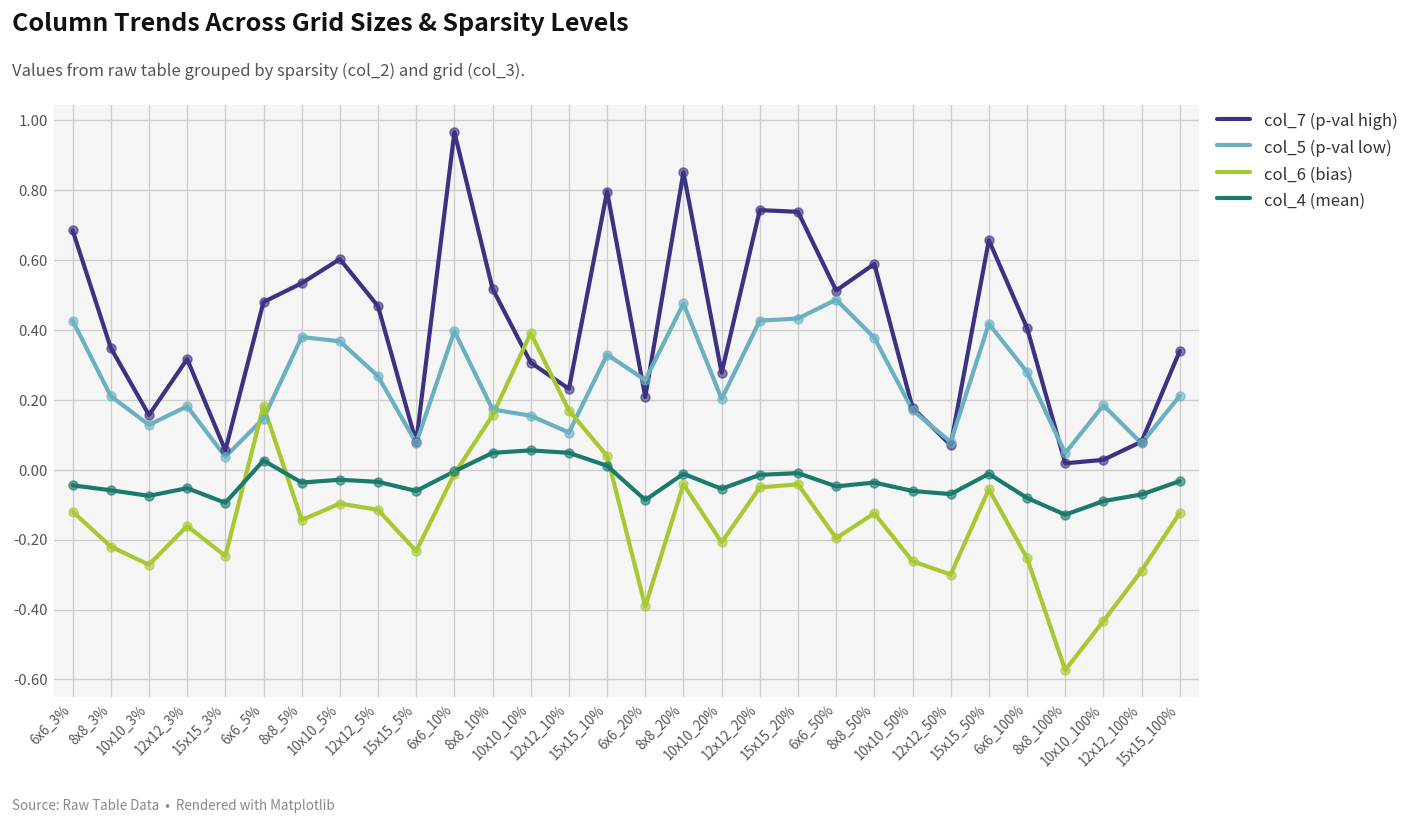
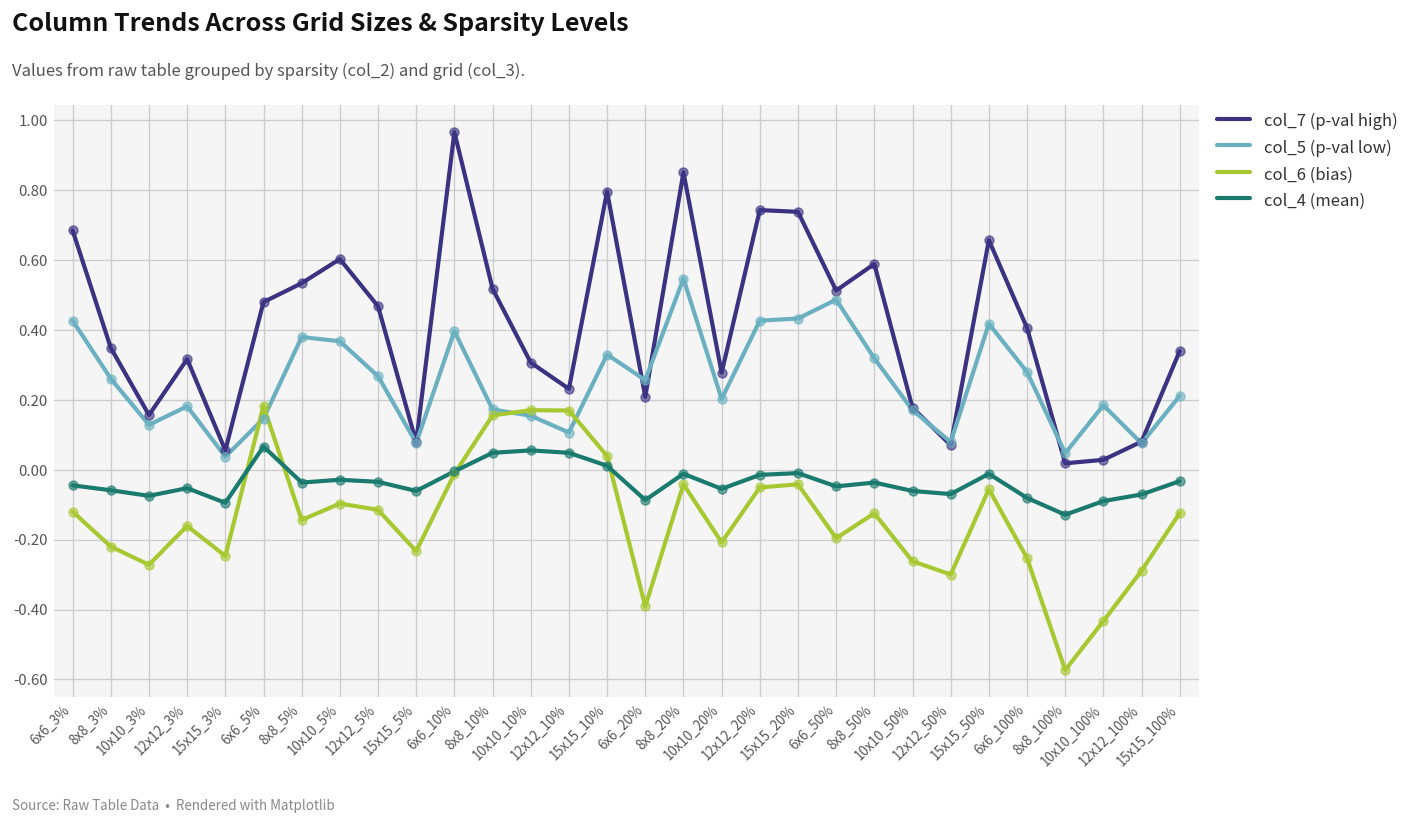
col_5 (p-val low), 8x8_3%: 0.21 -> 0.26
col_4 (mean), 6x6_5%: 0.03 -> 0.07
col_6 (bias), 10x10_10%: 0.39 -> 0.17
col_5 (p-val low), 8x8_20%: 0.48 -> 0.55
col_5 (p-val low), 8x8_50%: 0.38 -> 0.32
